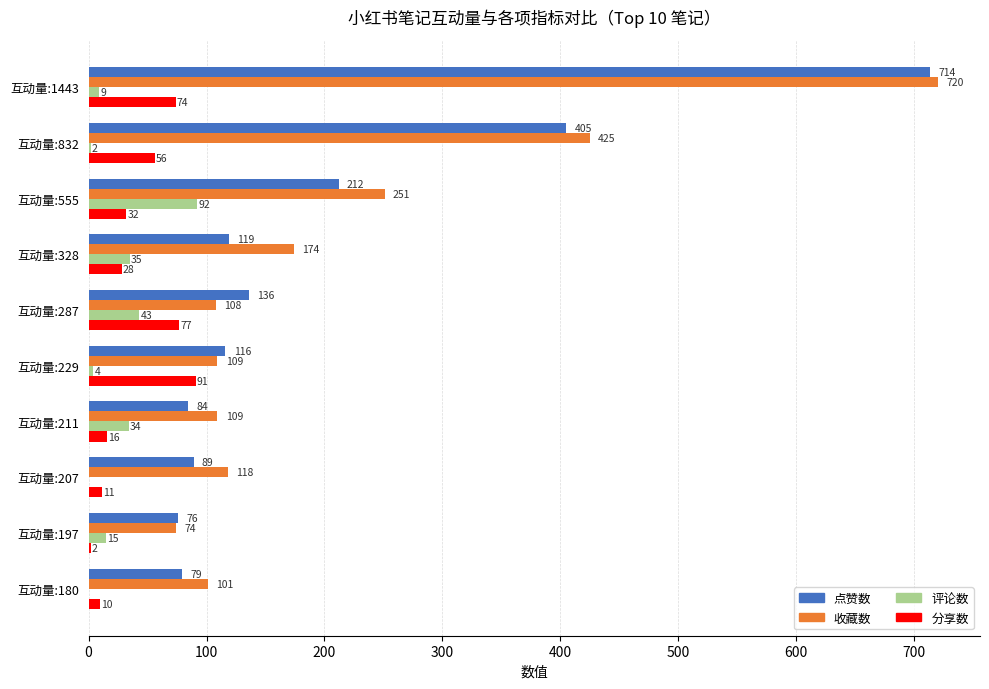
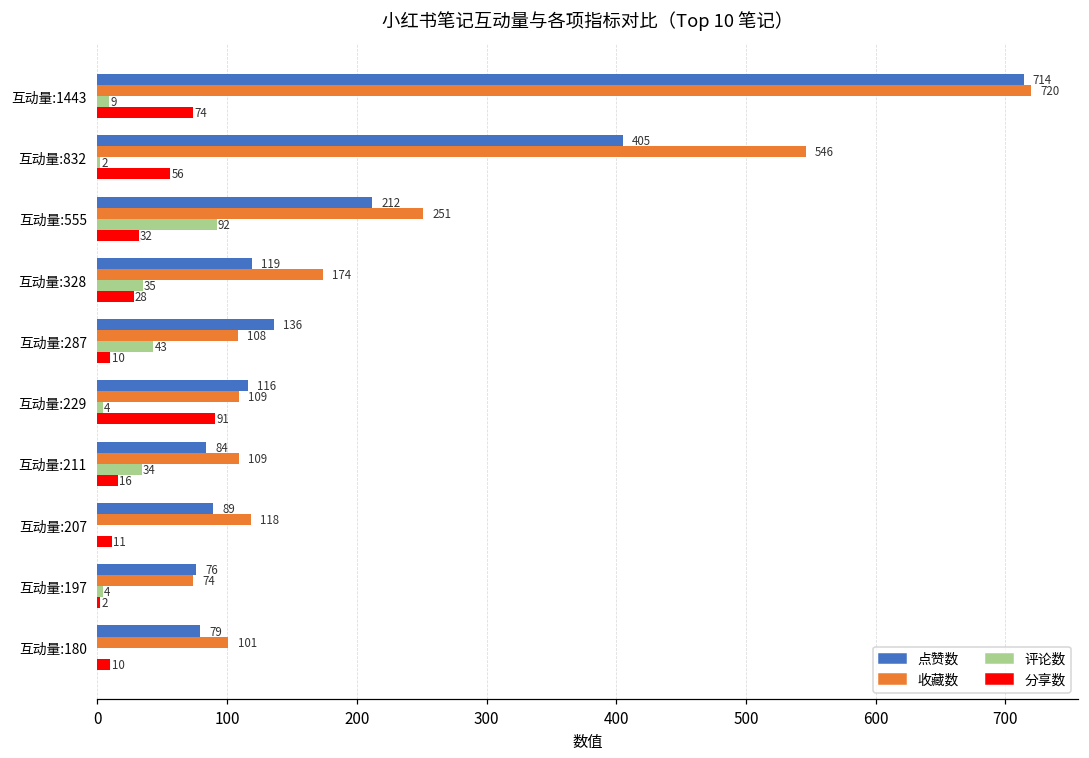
收藏数, 互动量:832: 425 -> 546
分享数, 互动量:287: 77 -> 10
评论数, 互动量:197: 15 -> 4
